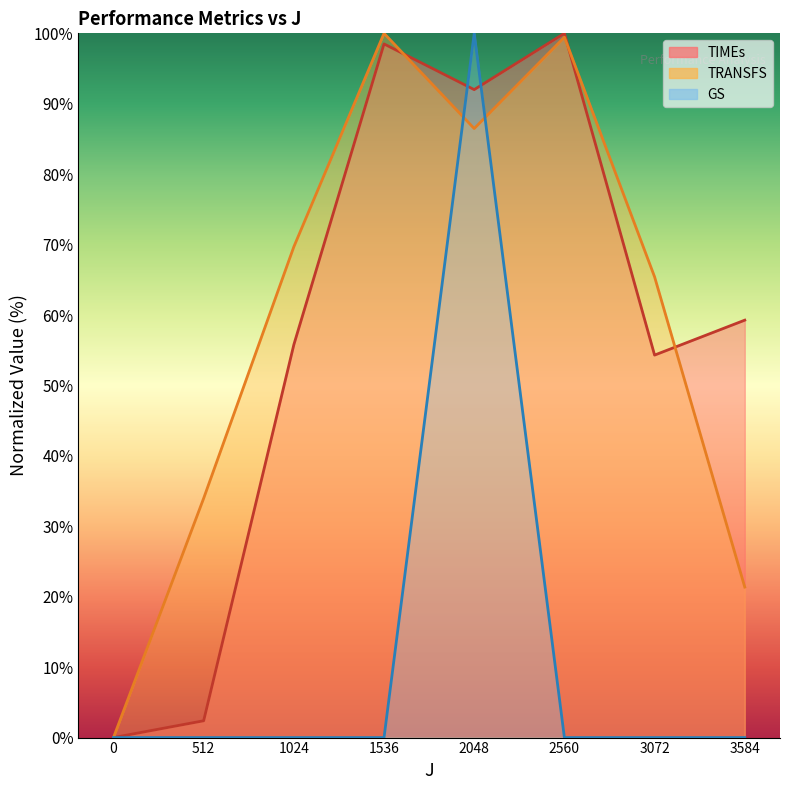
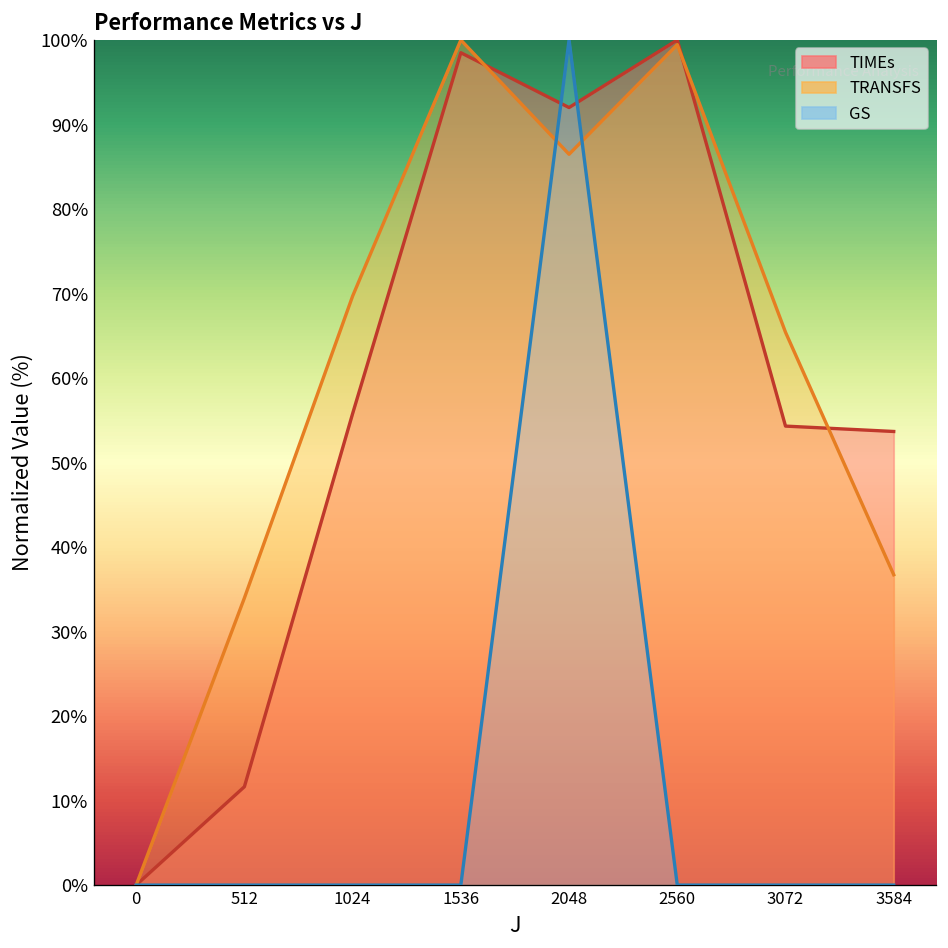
TIMEs, 512: 2% -> 12%
TIMEs, 3584: 59% -> 54%
TRANSFS, 3584: 21% -> 37%
